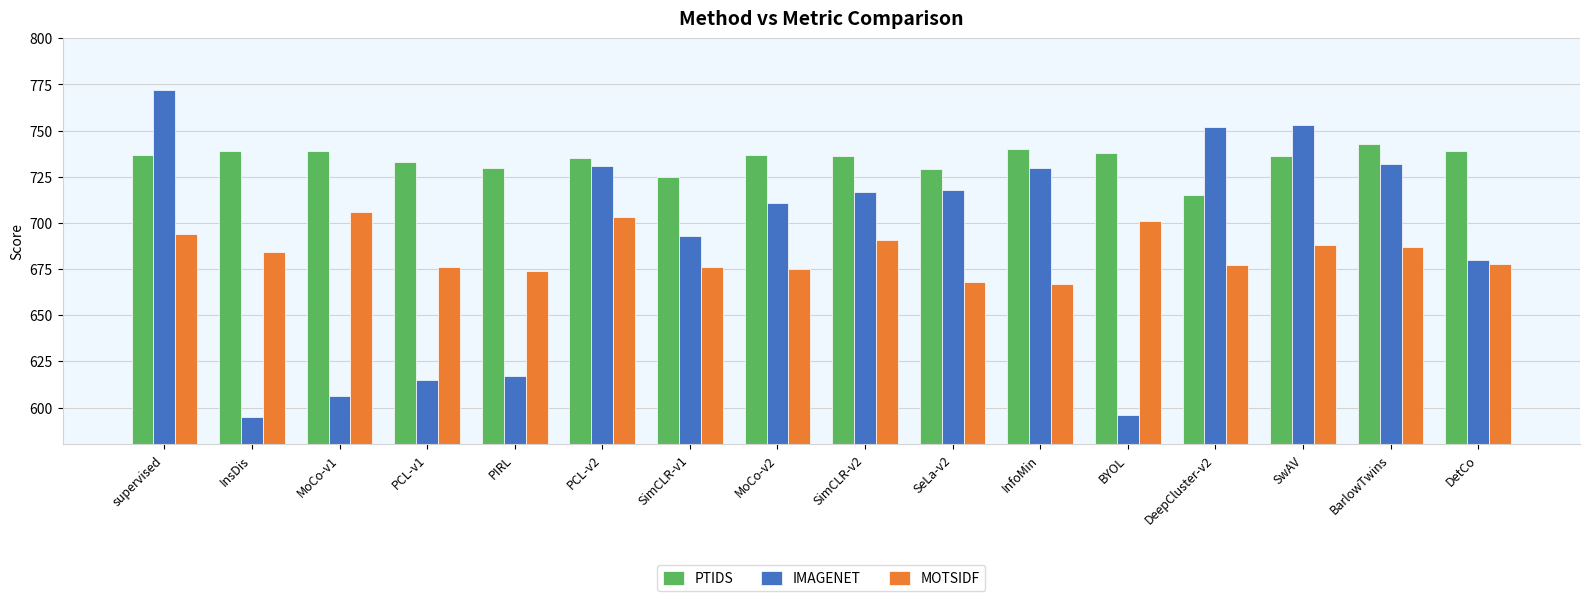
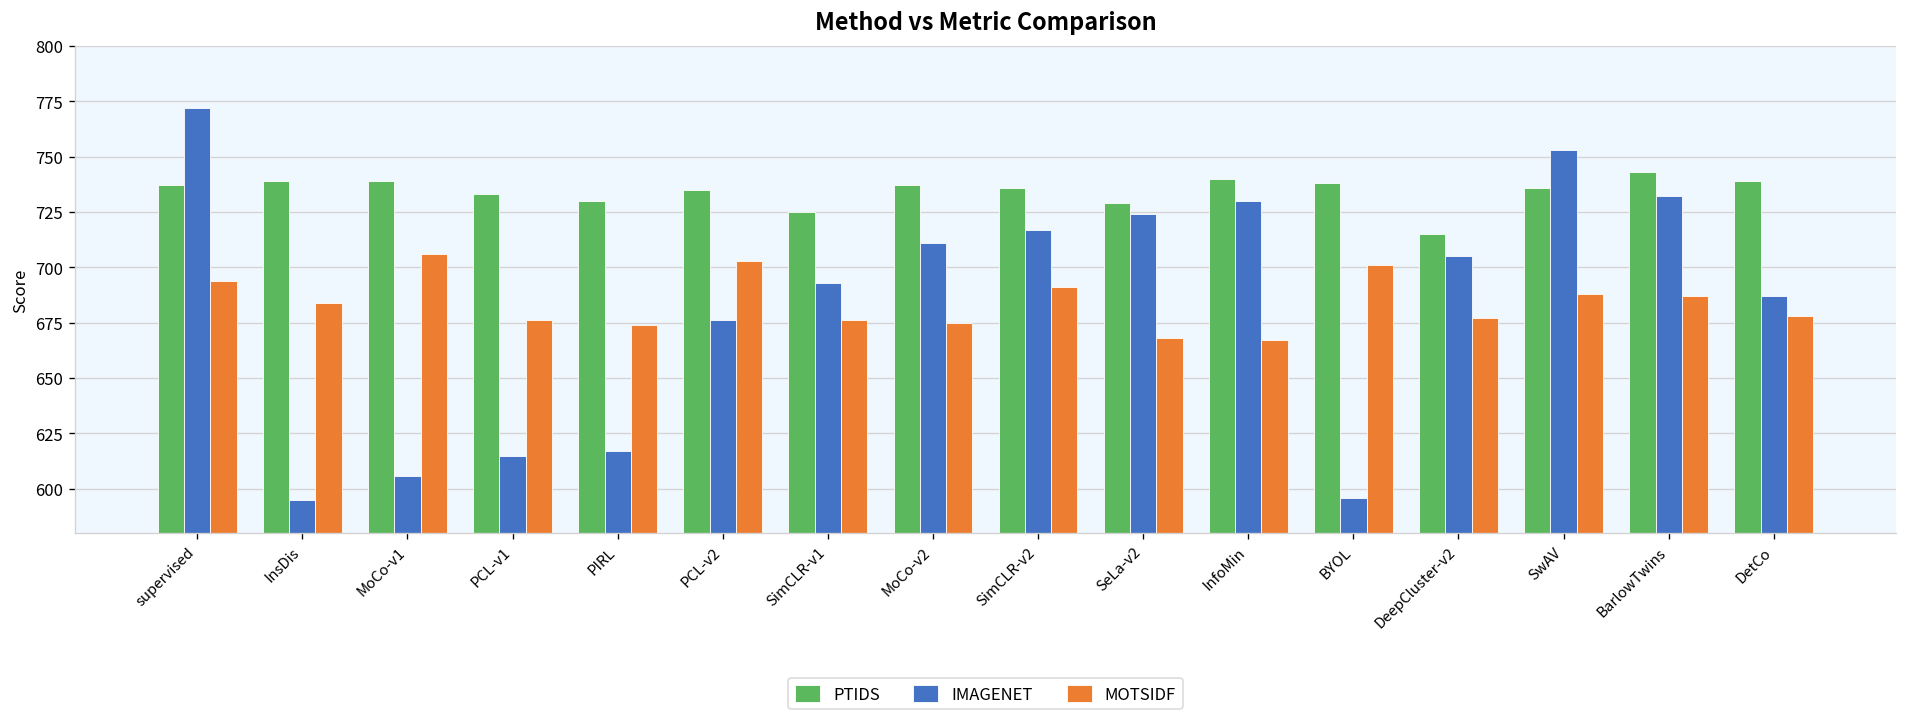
IMAGENET, PCL-v2: 731 -> 676
IMAGENET, SeLa-v2: 718 -> 724
IMAGENET, DeepCluster-v2: 752 -> 705
IMAGENET, DetCo: 680 -> 687
